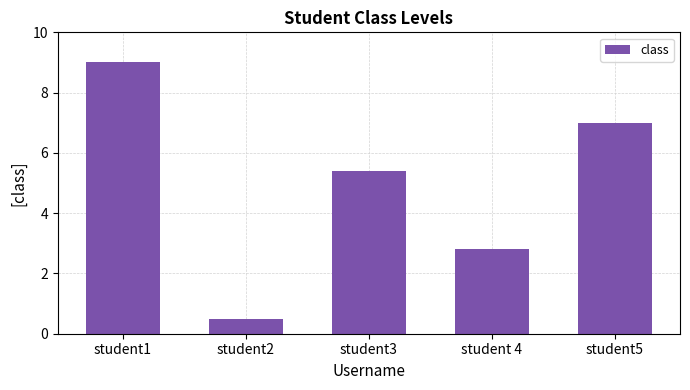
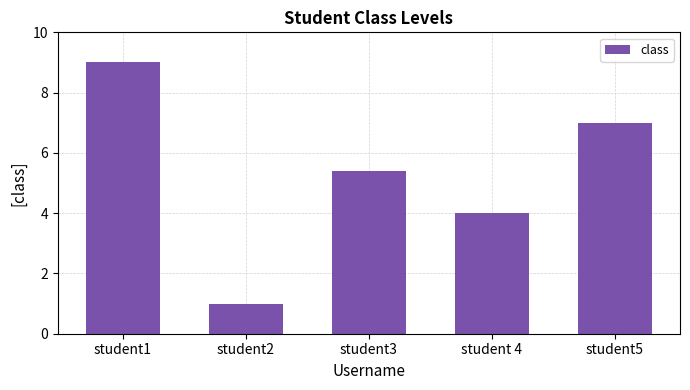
student2: 0.5 -> 1.0
student 4: 2.8 -> 4.0
